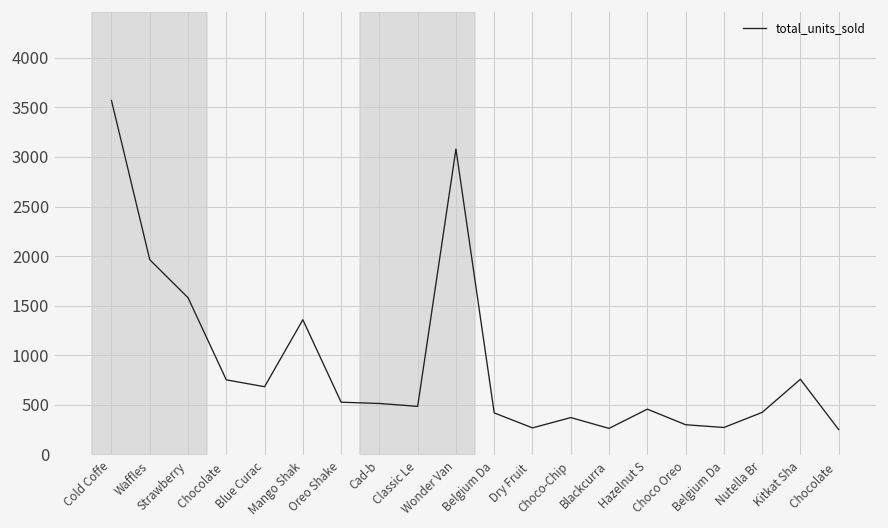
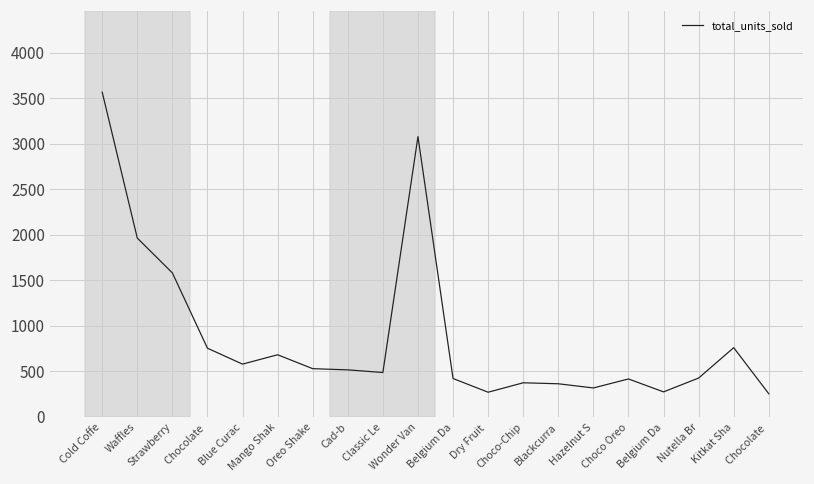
Blue Curac: 700 -> 600
Mango Shak: 1400 -> 700
Blackcurra: 300 -> 400
Hazelnut S: 500 -> 300
Choco Oreo: 300 -> 400
